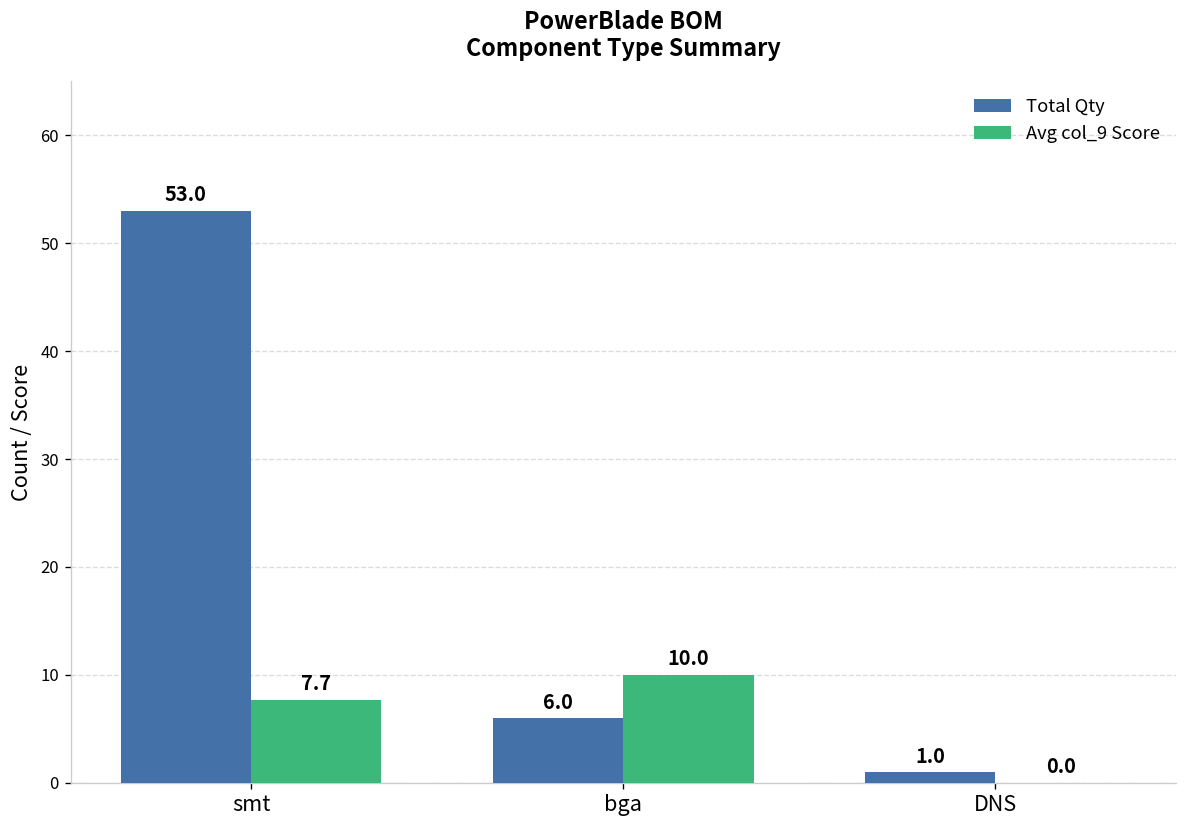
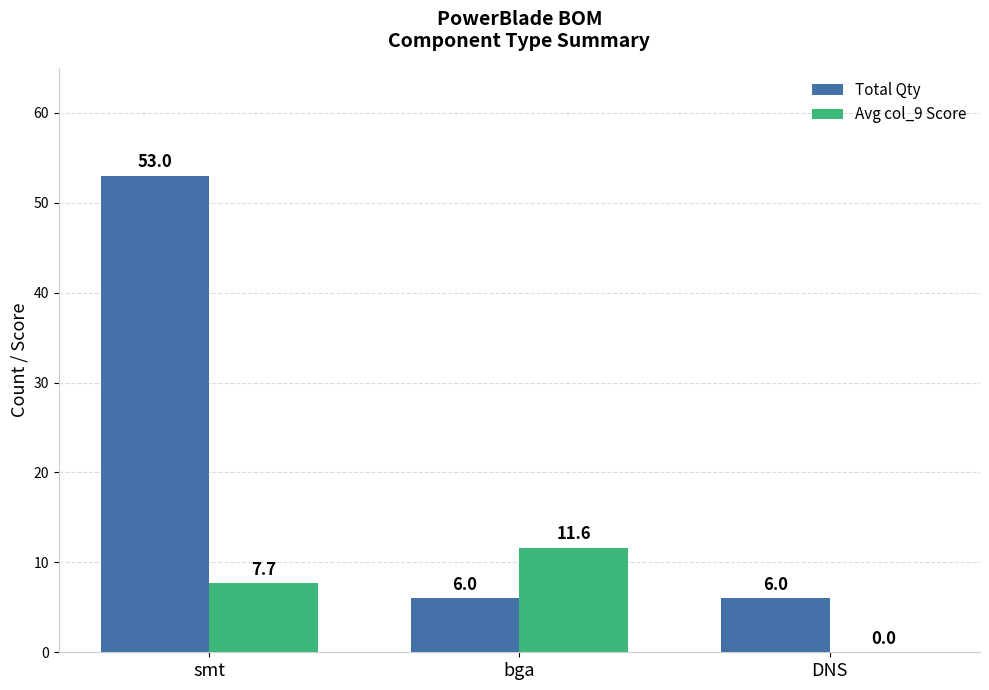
Avg col_9 Score, bga: 10.0 -> 11.6
Total Qty, DNS: 1.0 -> 6.0
